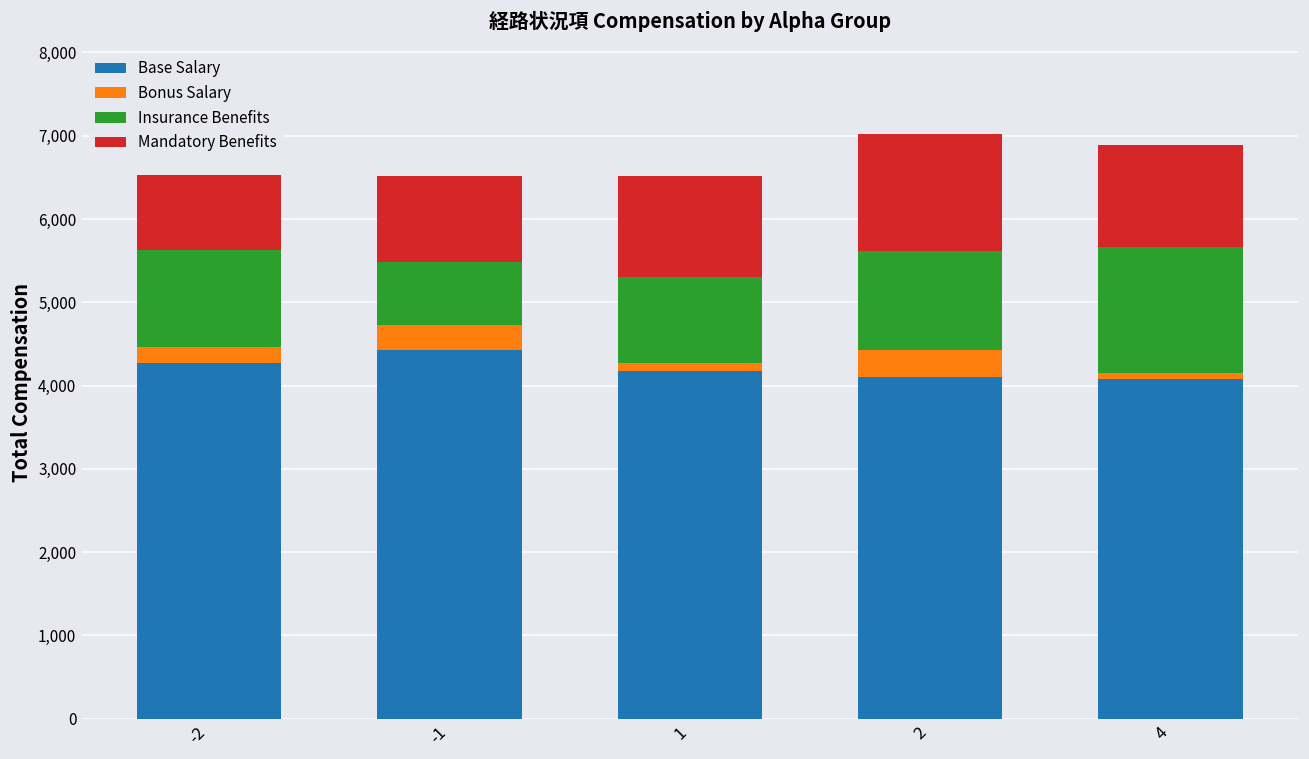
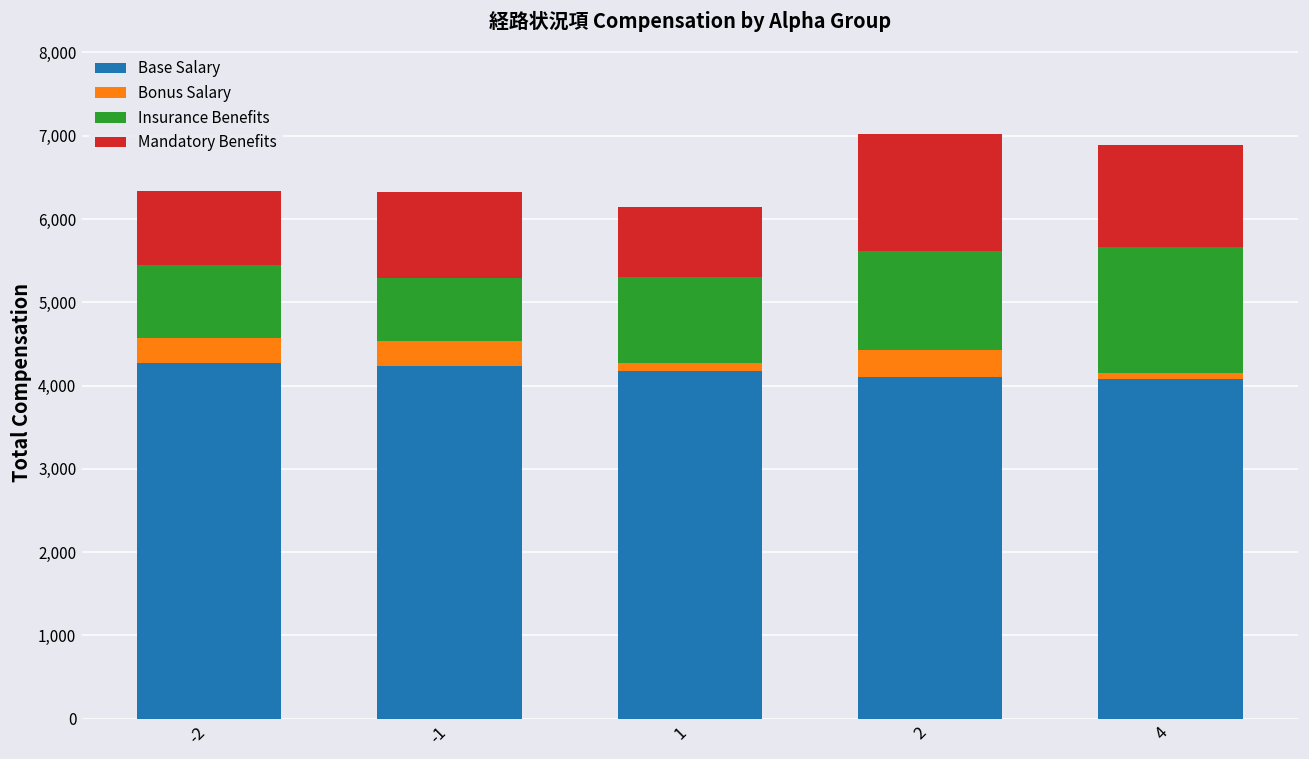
Bonus Salary, -2: 200 -> 300
Insurance Benefits, -2: 1,200 -> 900
Base Salary, -1: 4,400 -> 4,200
Mandatory Benefits, 1: 1,200 -> 800
